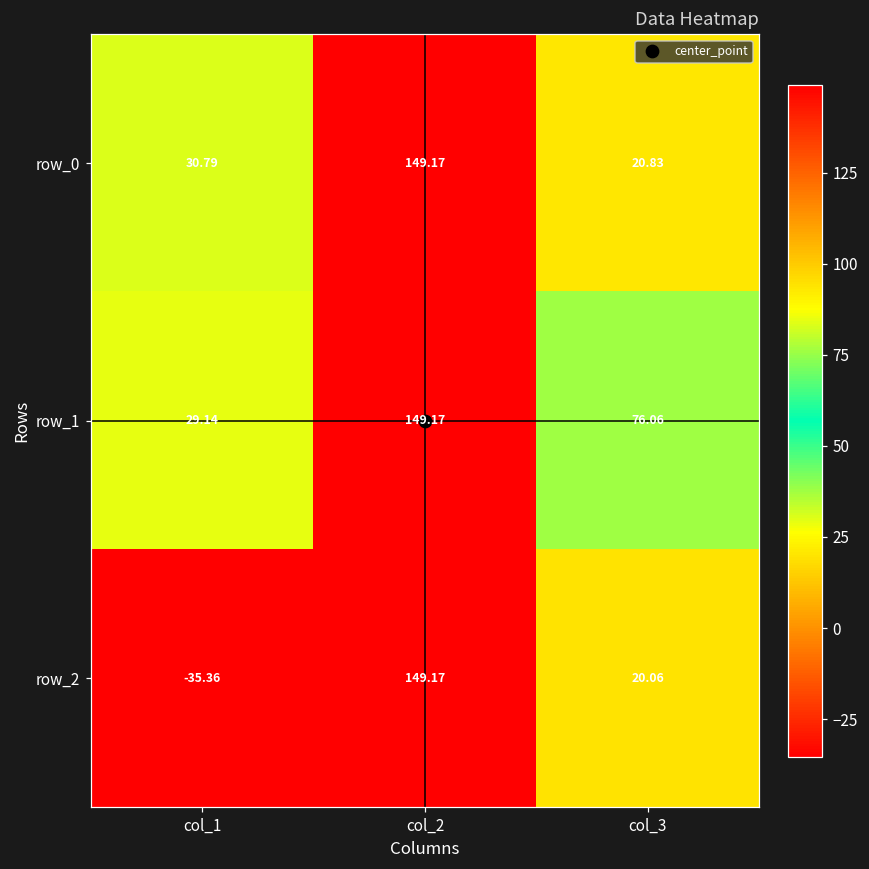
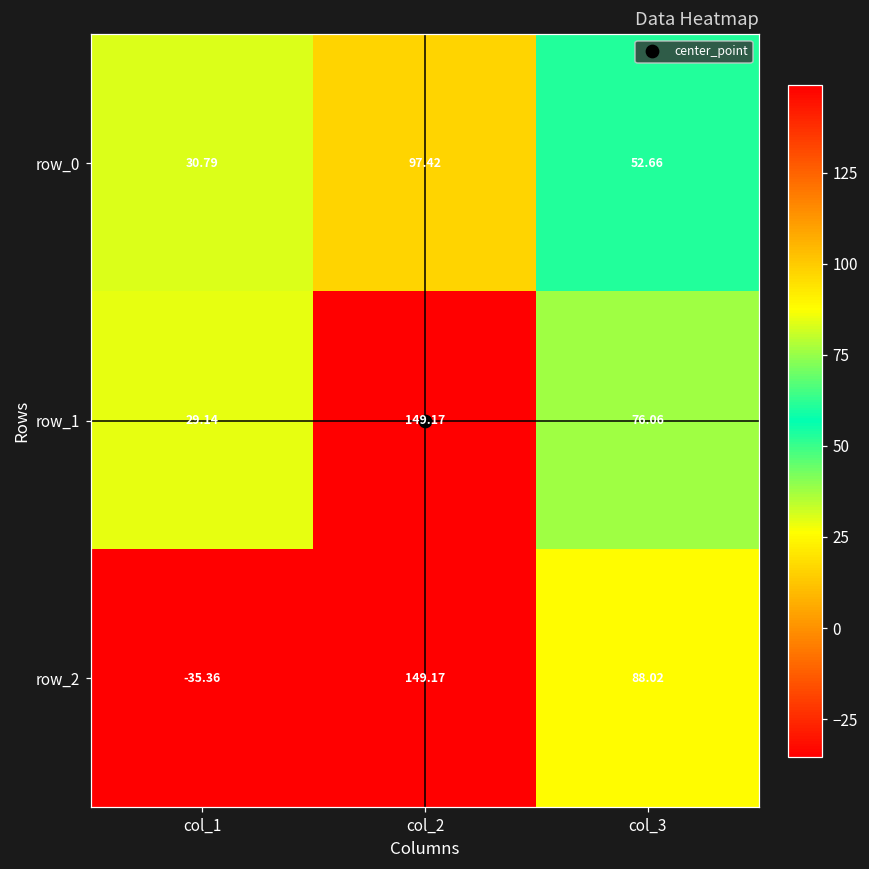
row_0, col_2: 149.17 -> 97.42
row_0, col_3: 20.83 -> 52.66
row_2, col_3: 20.06 -> 88.02
